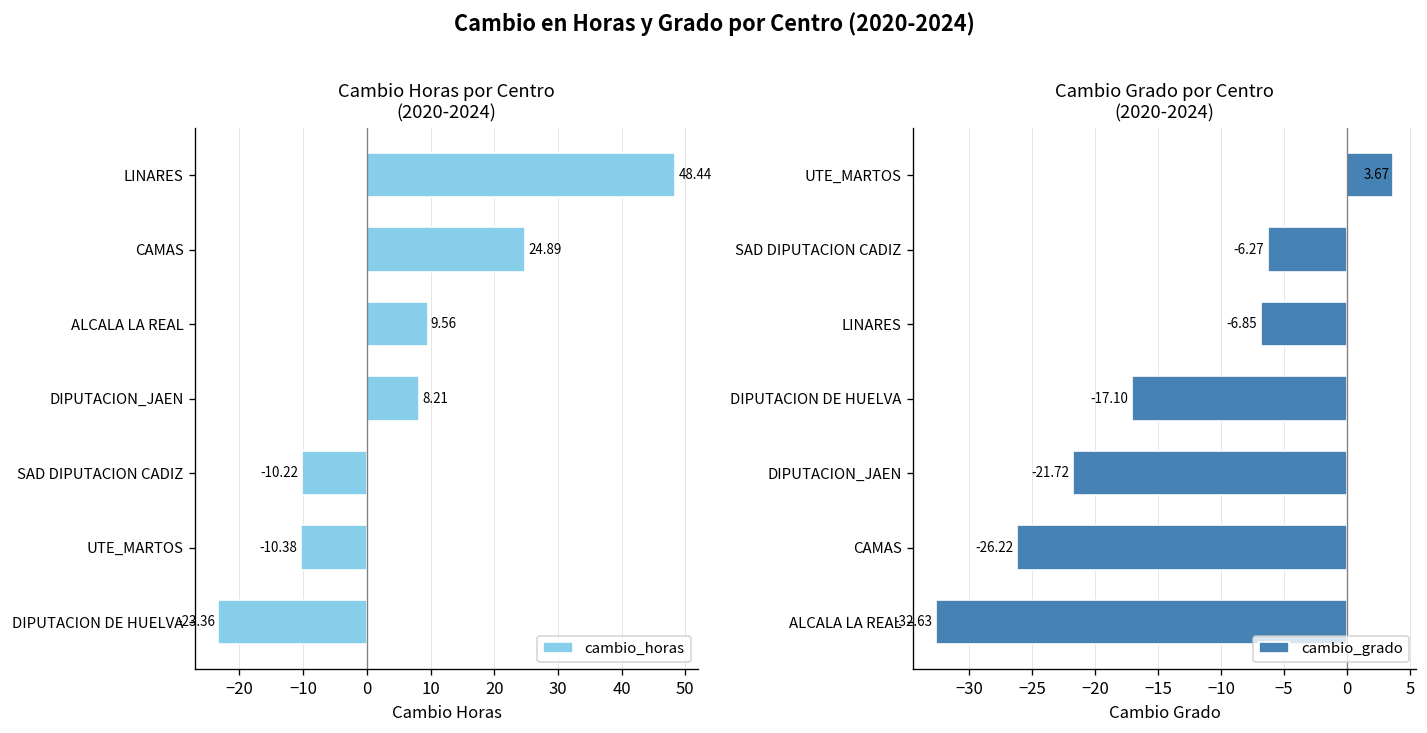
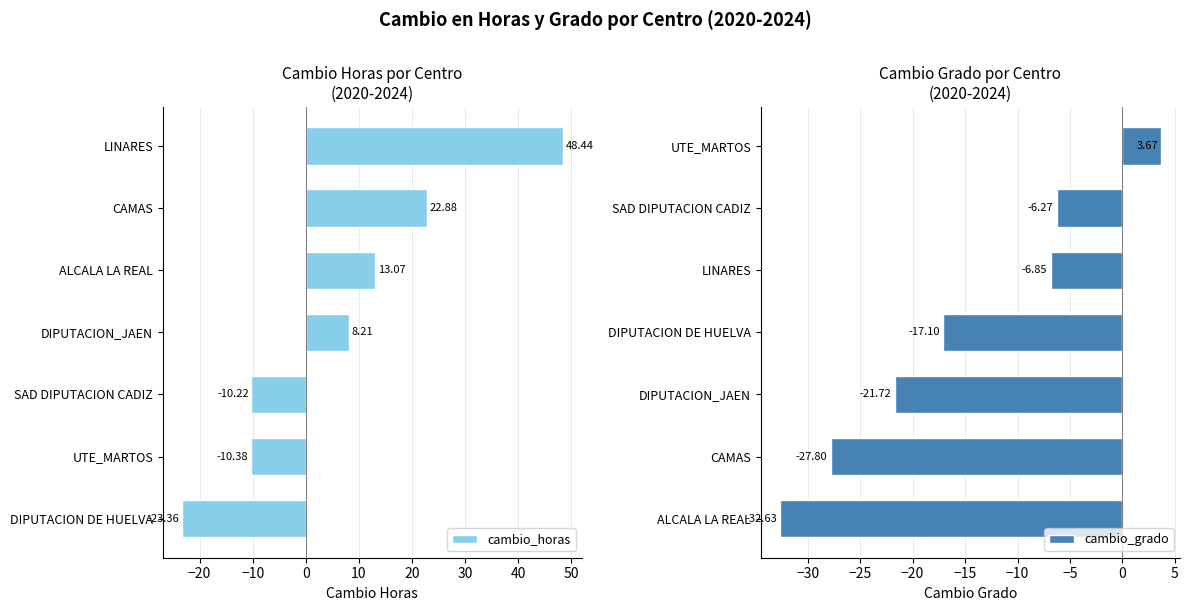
Cambio Horas por Centro (2020-2024), CAMAS: 24.89 -> 22.88
Cambio Horas por Centro (2020-2024), ALCALA LA REAL: 9.56 -> 13.07
Cambio Grado por Centro (2020-2024), CAMAS: -26.22 -> -27.80
